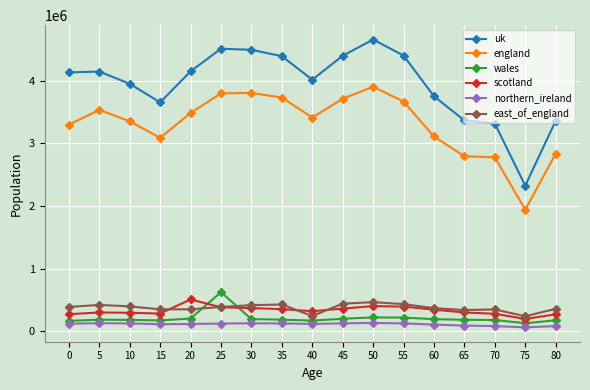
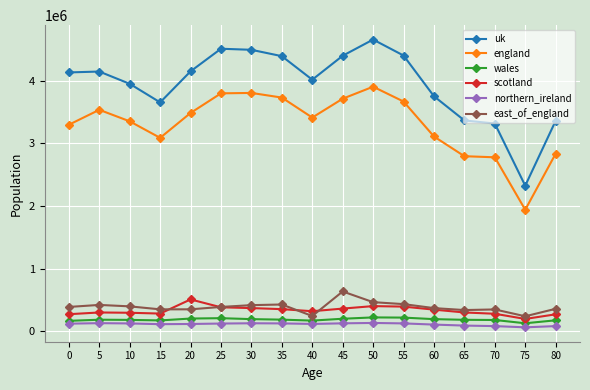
wales, 25: 600000 -> 200000
east_of_england, 45: 400000 -> 600000
